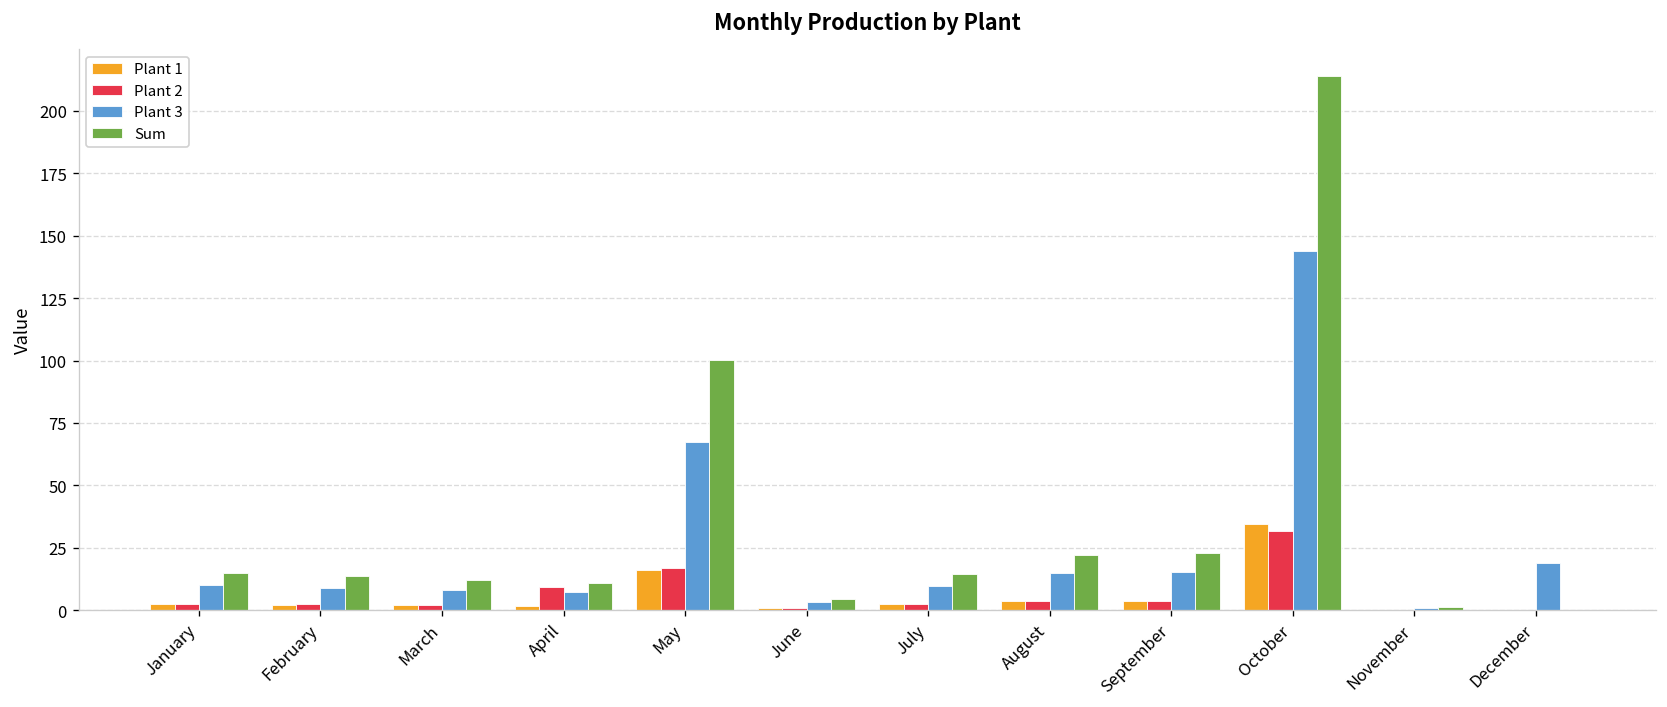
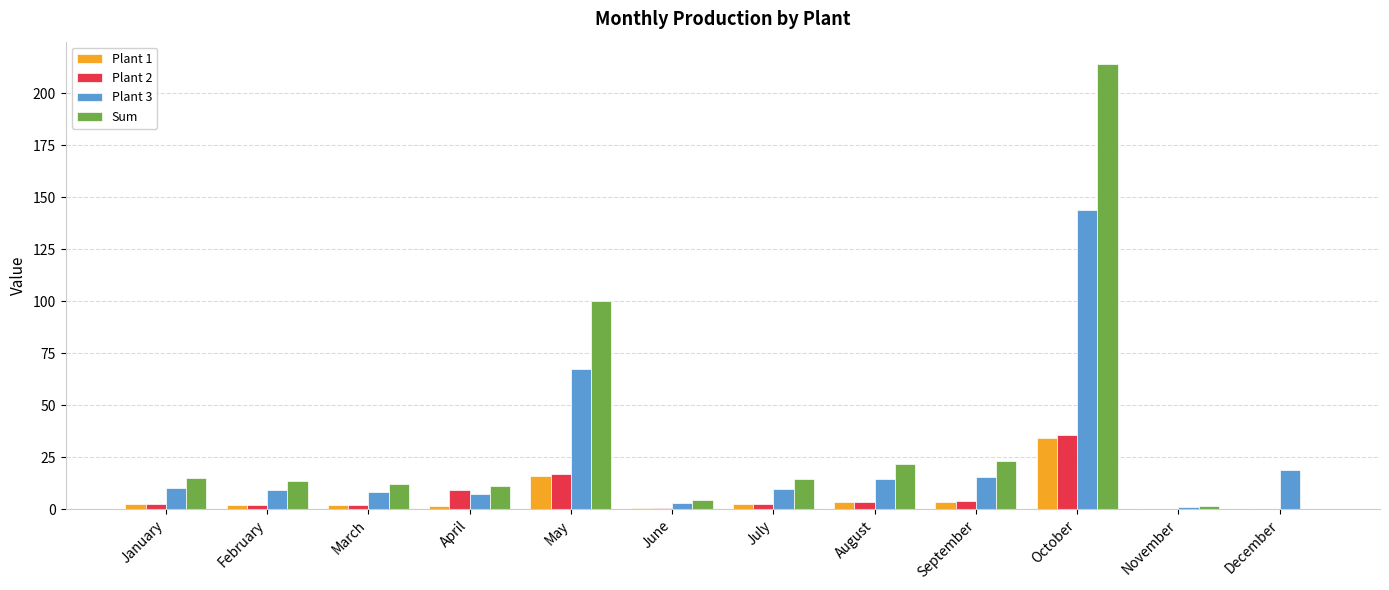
Plant 2, October: 32 -> 36
